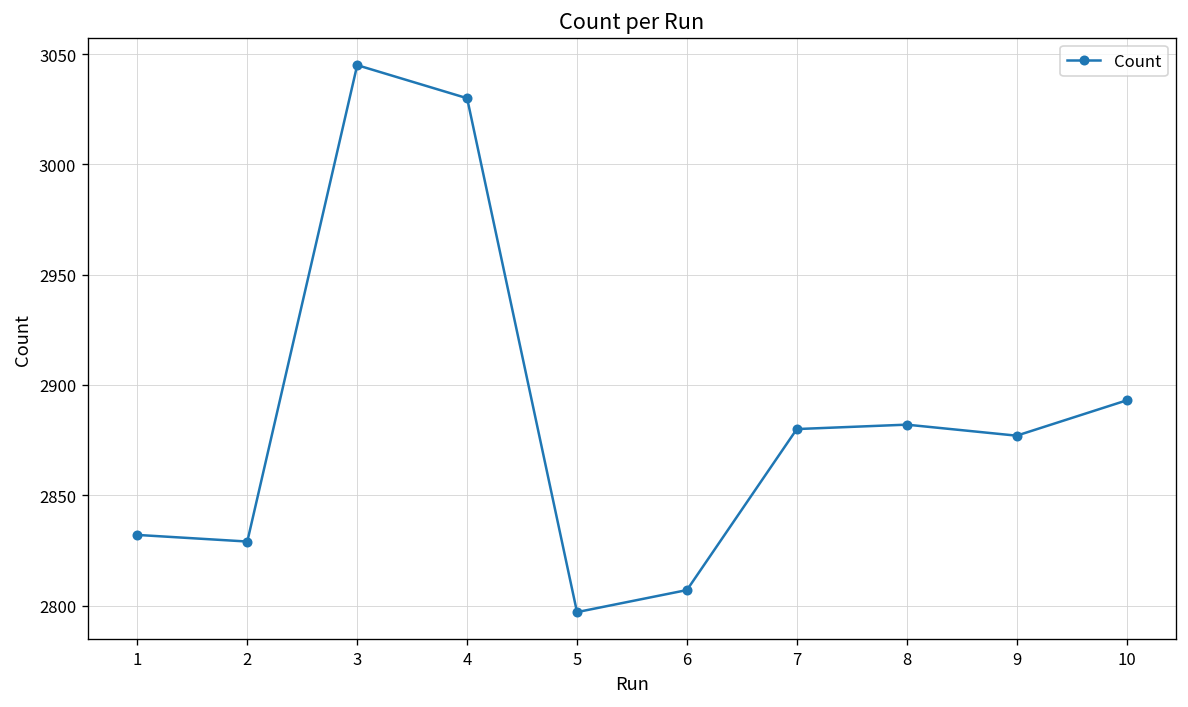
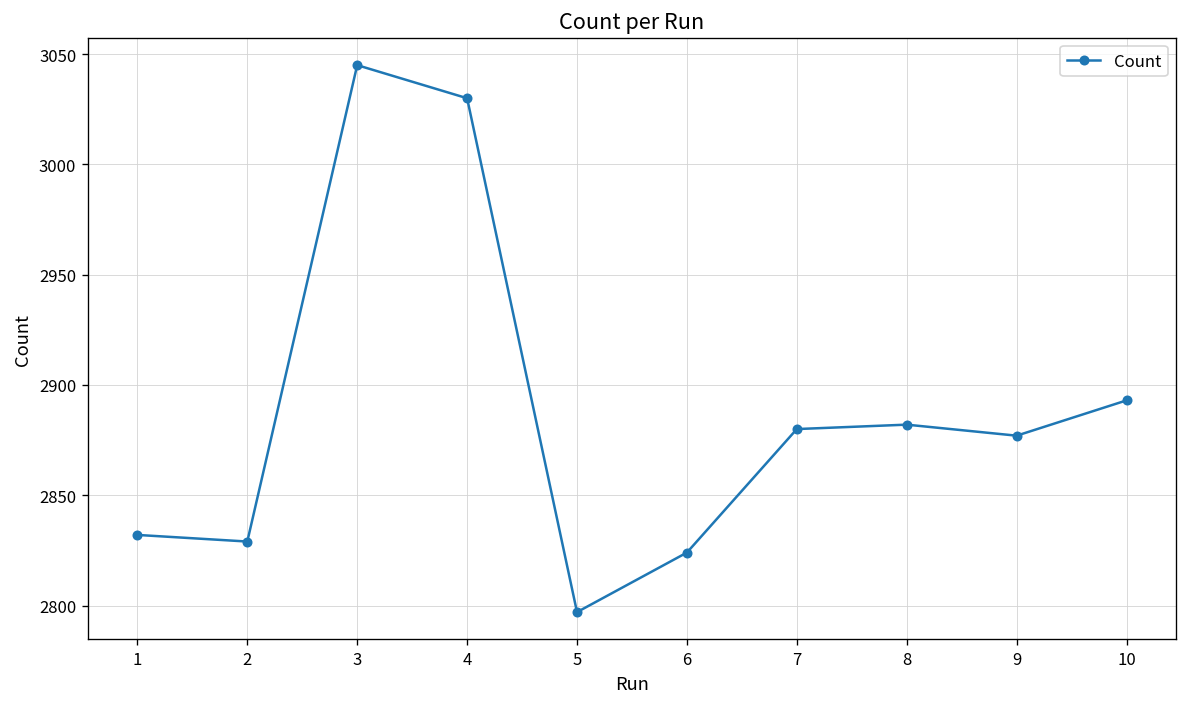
6: 2807 -> 2824
